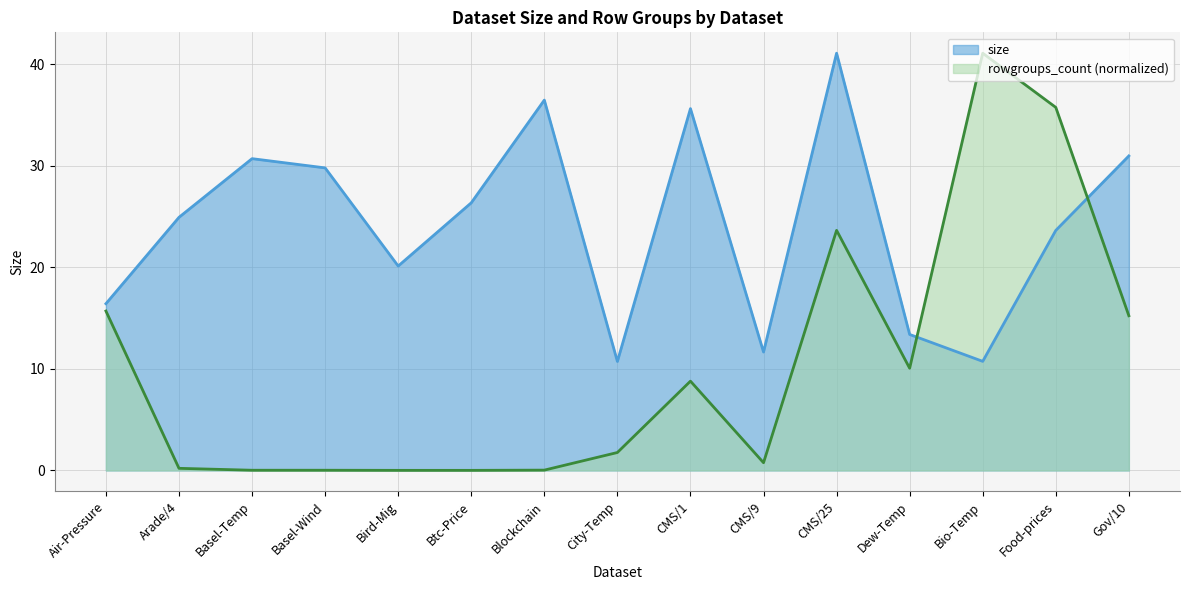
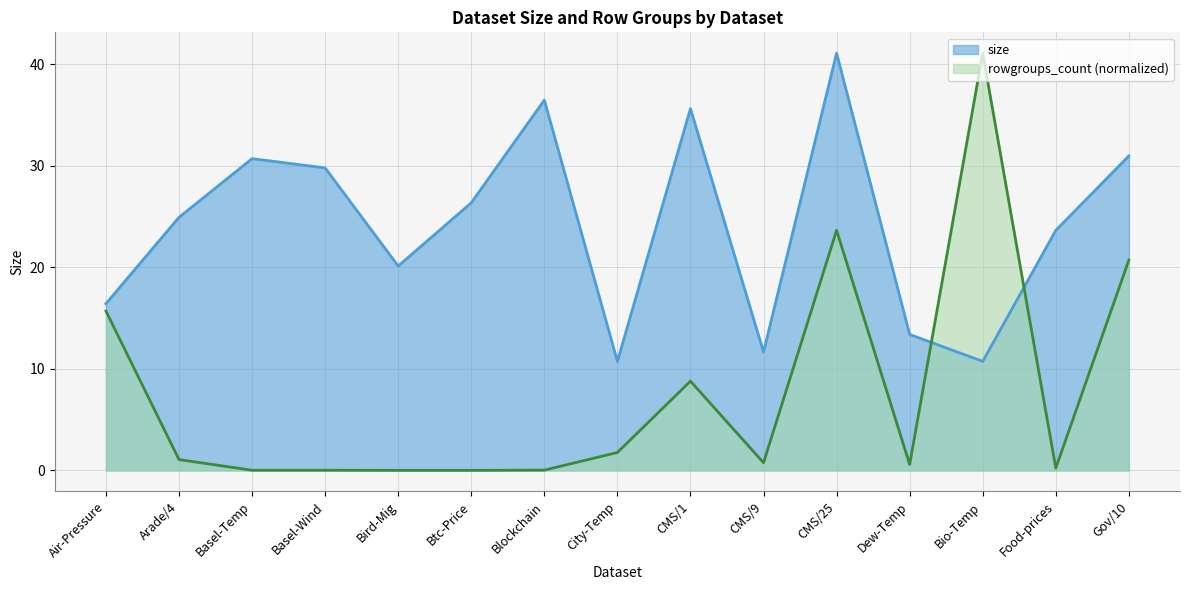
rowgroups_count (normalized), Arade/4: 0.2 -> 1.1
rowgroups_count (normalized), Dew-Temp: 10.1 -> 0.6
rowgroups_count (normalized), Food-prices: 35.8 -> 0.2
rowgroups_count (normalized), Gov/10: 15.2 -> 20.7
